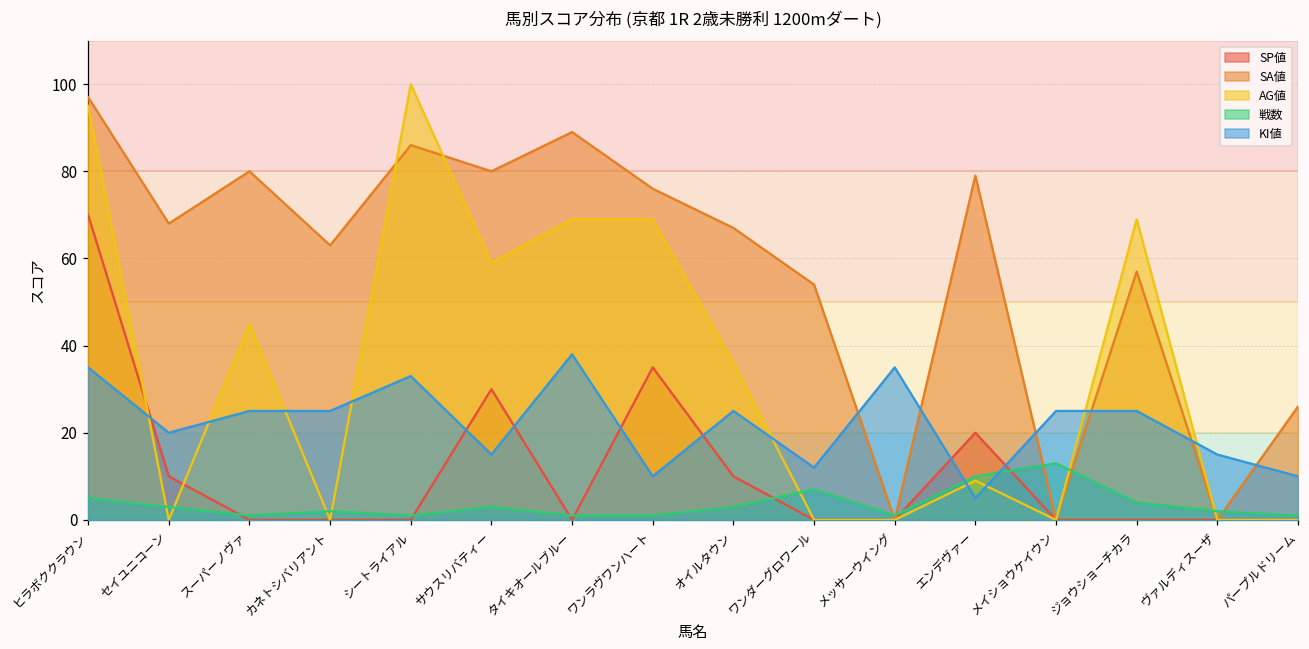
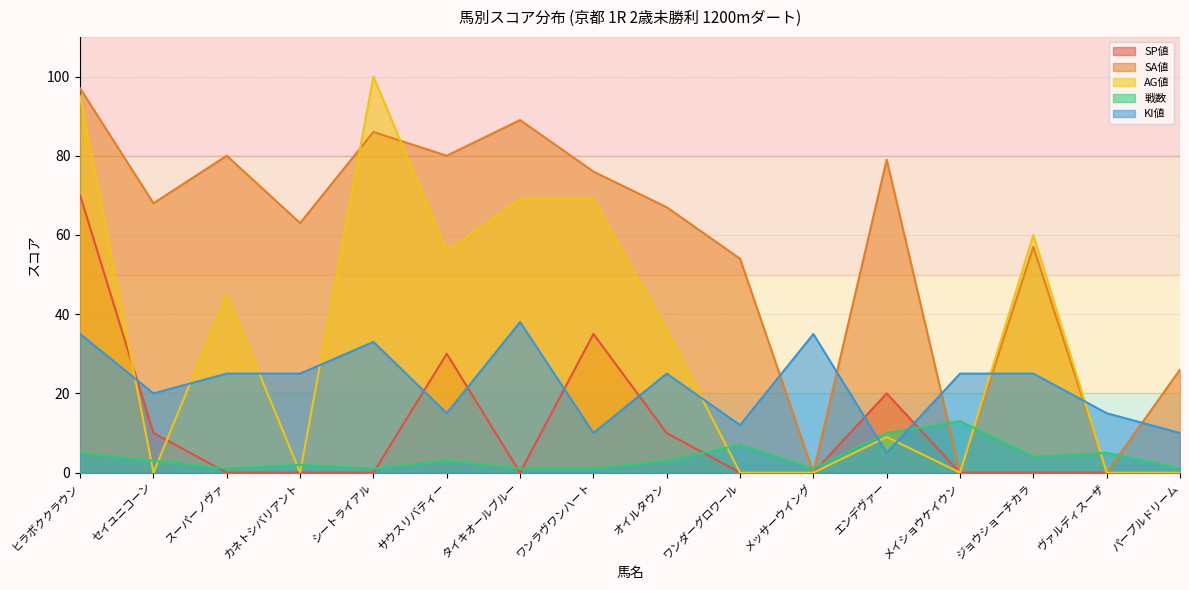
AG値, サウスリバティー: 59 -> 56
AG値, ジョウショーチカラ: 69 -> 60
戦数, ヴァルディスーザ: 2 -> 5
